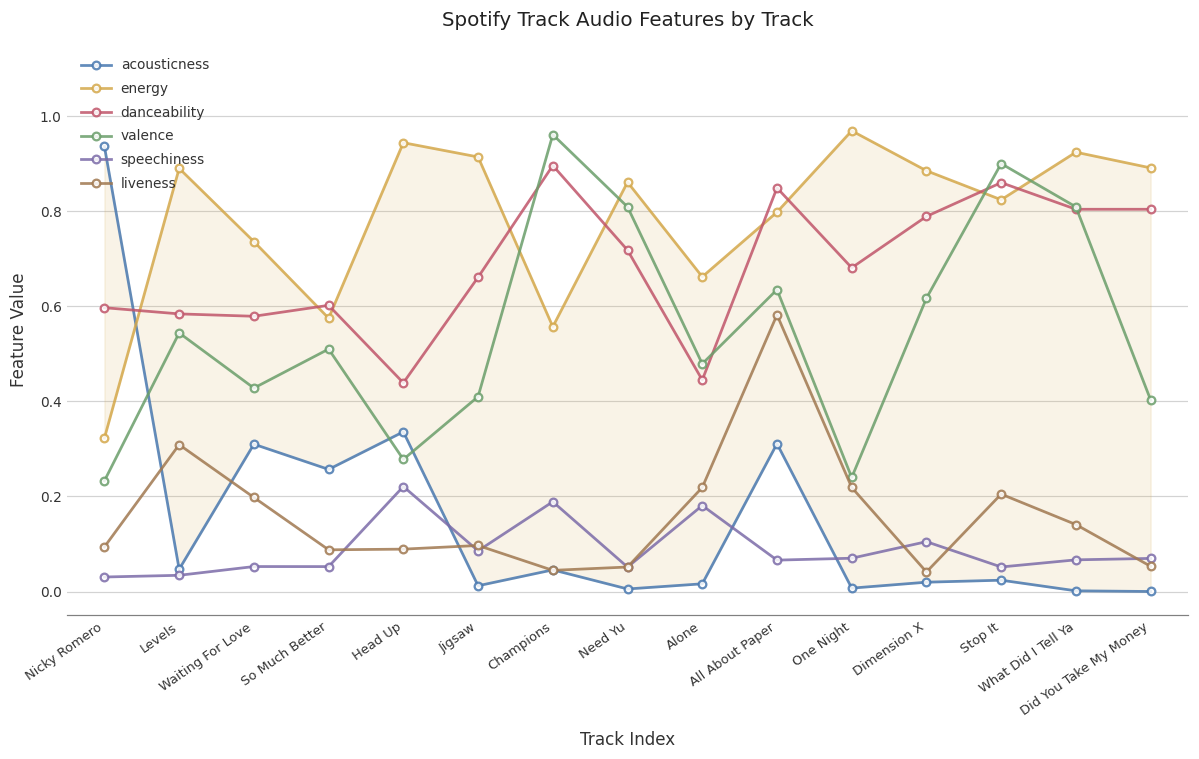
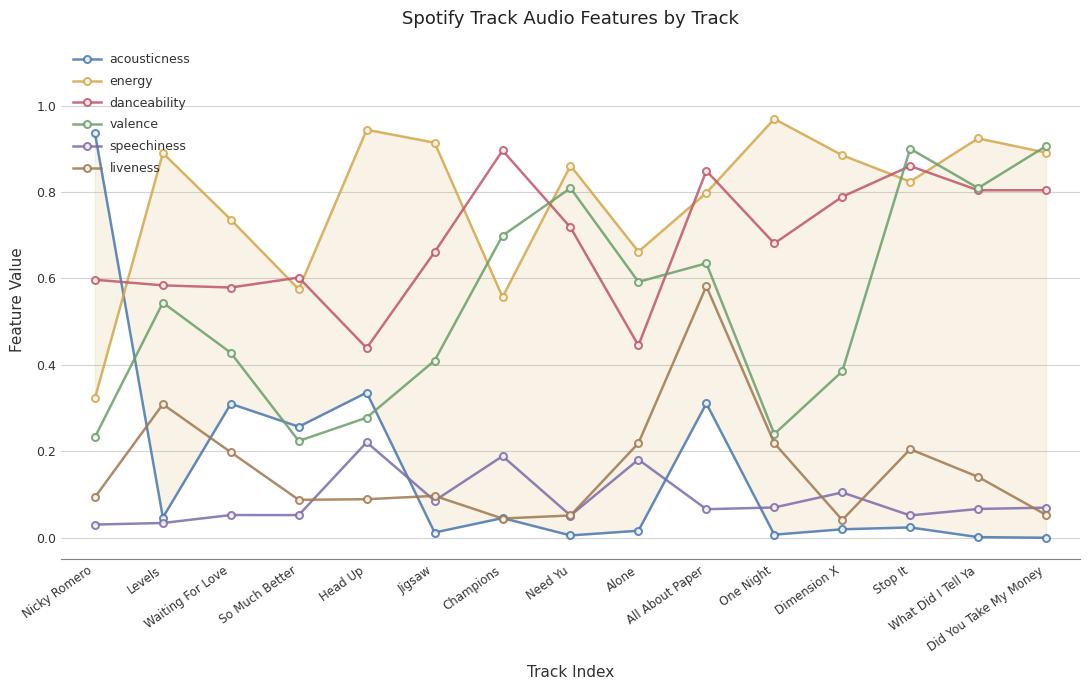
valence, So Much Better: 0.51 -> 0.22
valence, Champions: 0.96 -> 0.70
valence, Alone: 0.48 -> 0.59
valence, Dimension X: 0.62 -> 0.39
valence, Did You Take My Money: 0.40 -> 0.91
